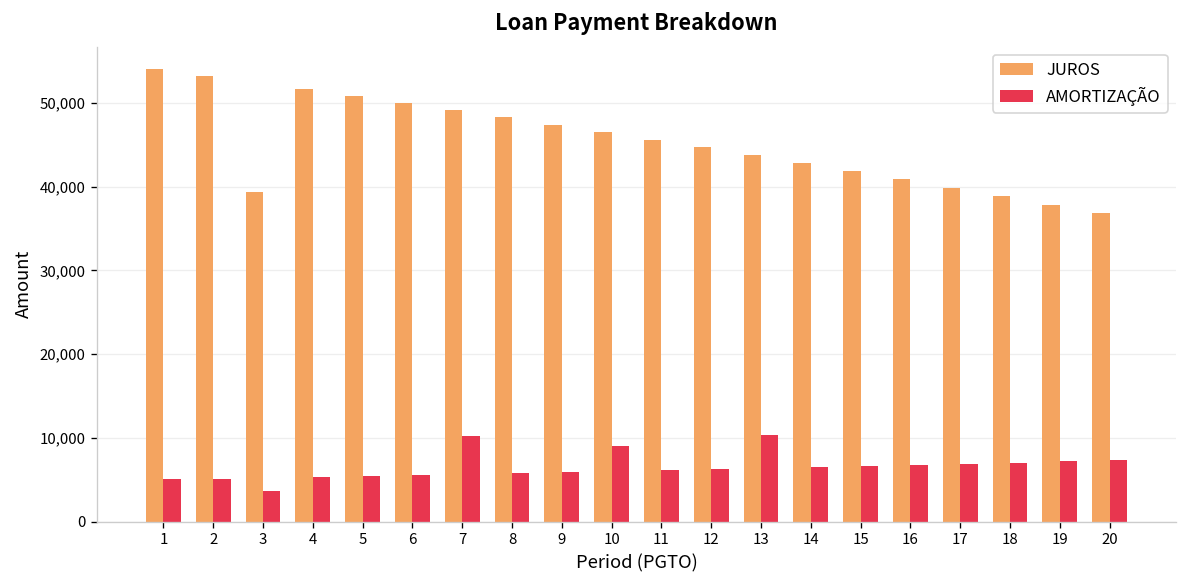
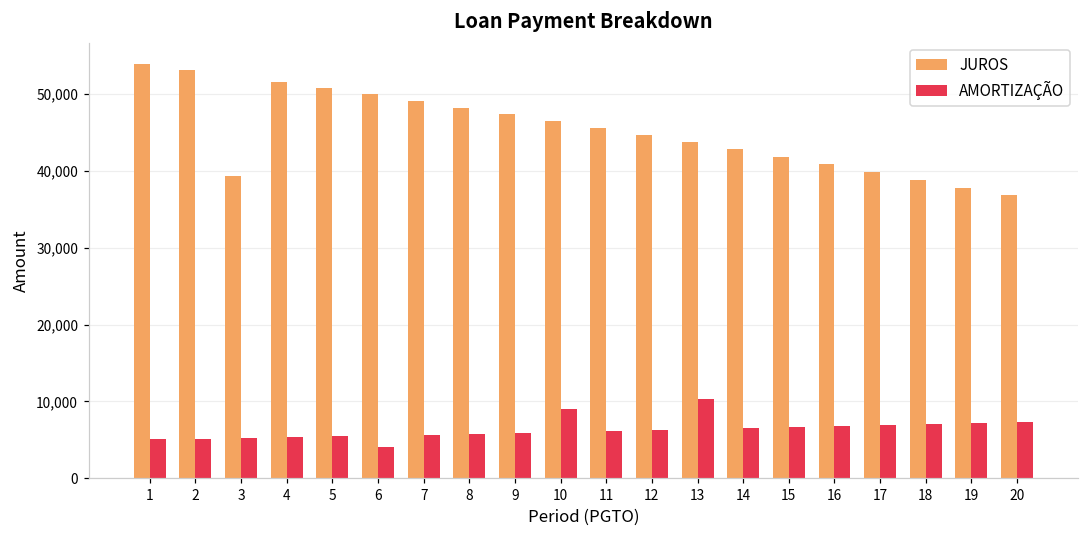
AMORTIZAÇÃO, 3: 4,000 -> 5,000
AMORTIZAÇÃO, 6: 6,000 -> 4,000
AMORTIZAÇÃO, 7: 10,000 -> 6,000
